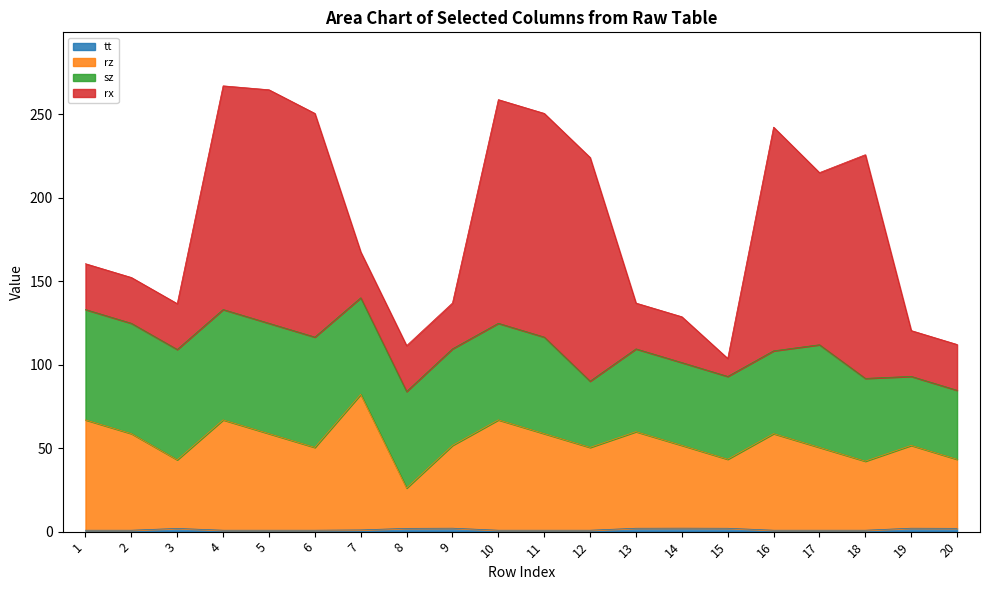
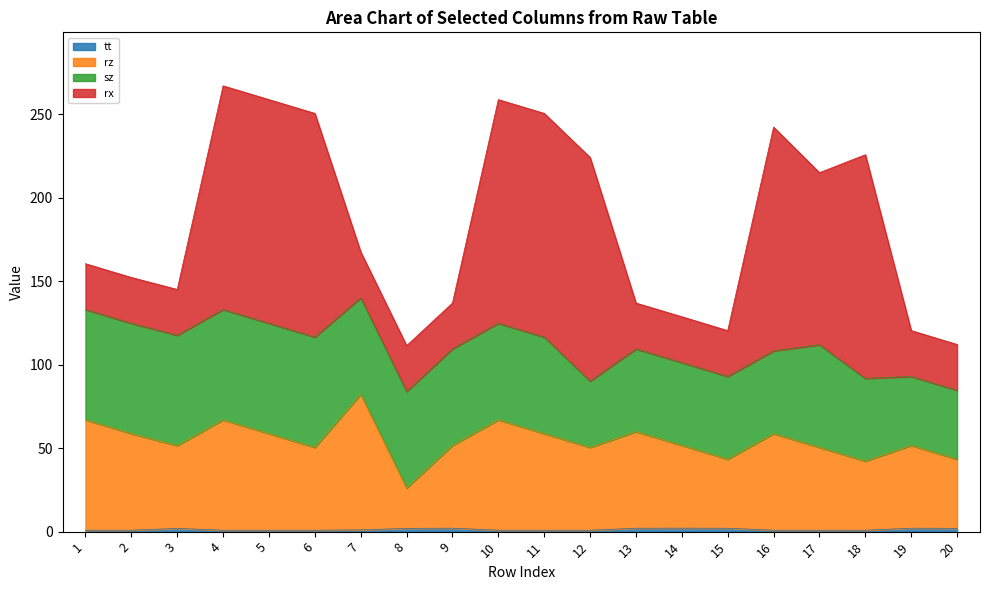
rz, 3: 41 -> 50
rx, 5: 140 -> 134
rx, 15: 11 -> 27
